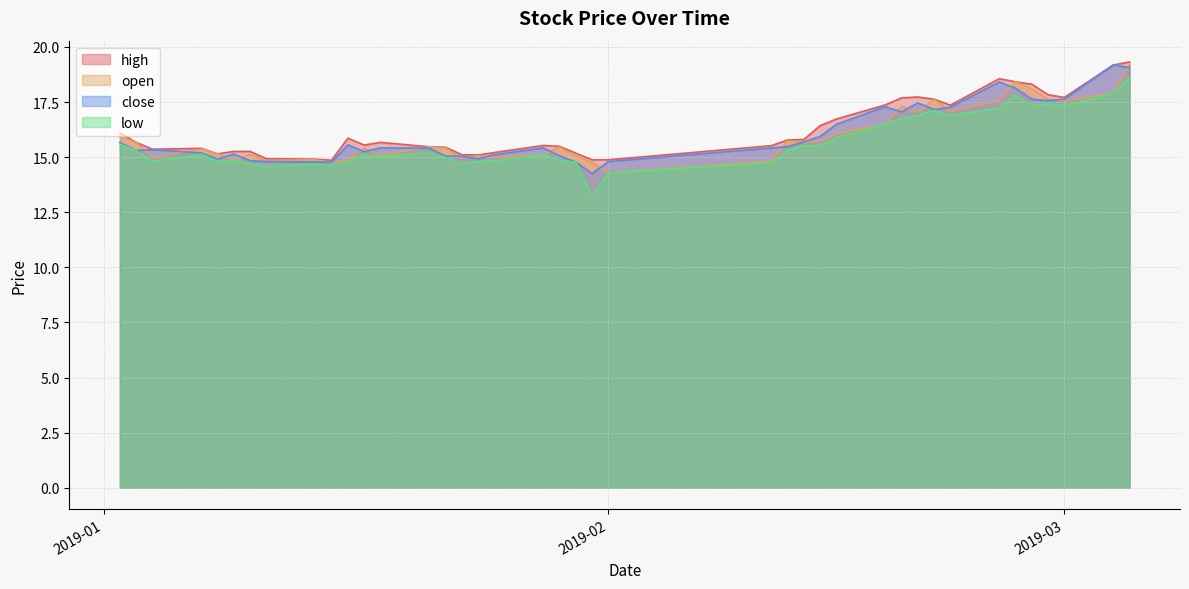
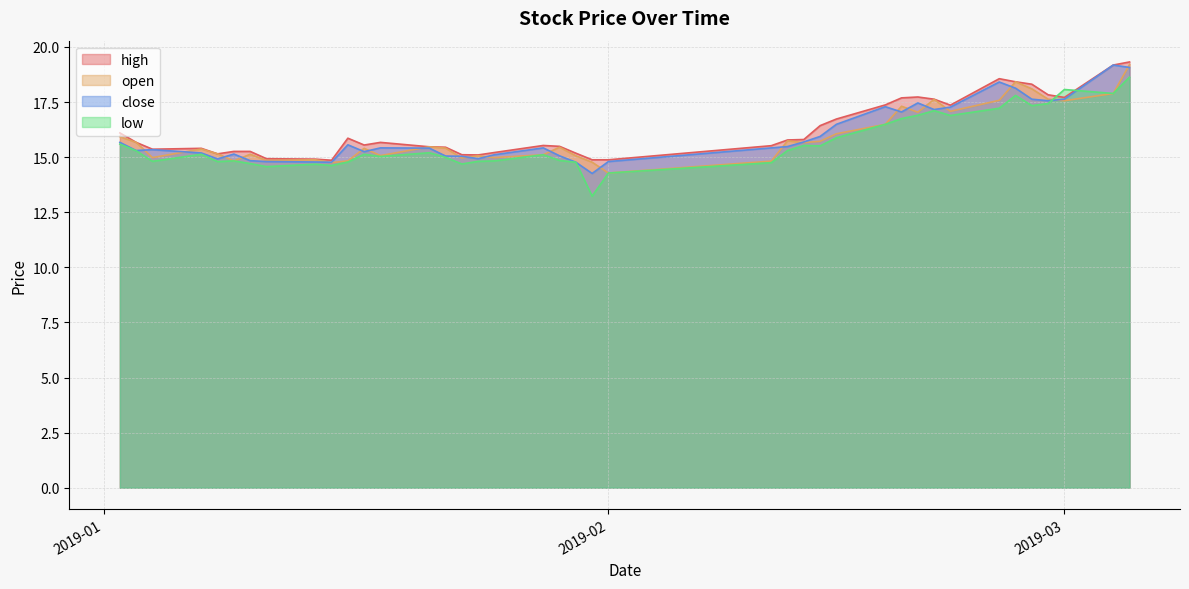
low, 2019-03: 17.3 -> 18.1
